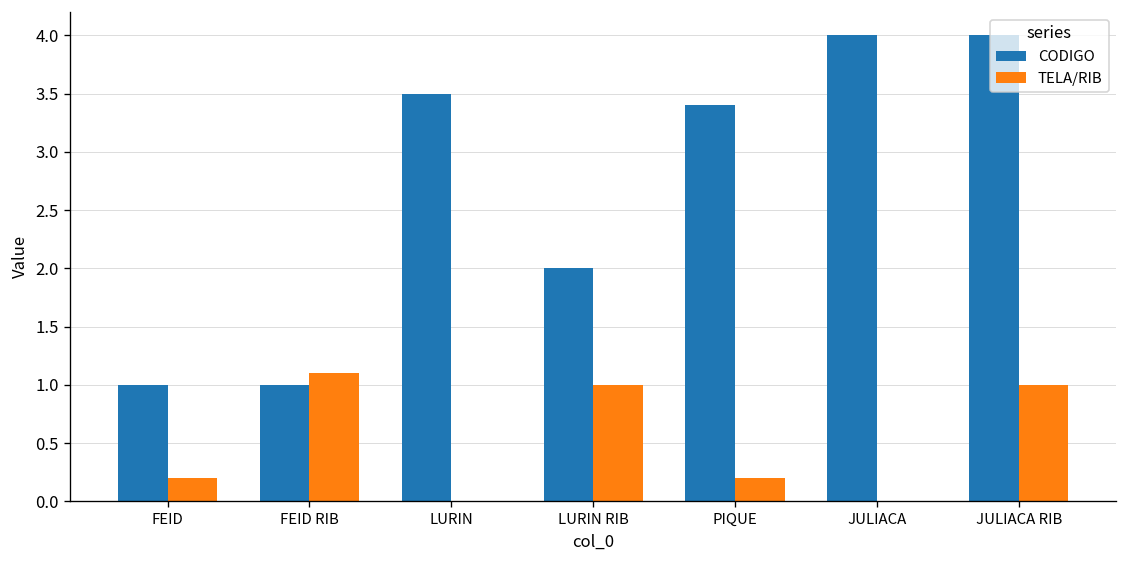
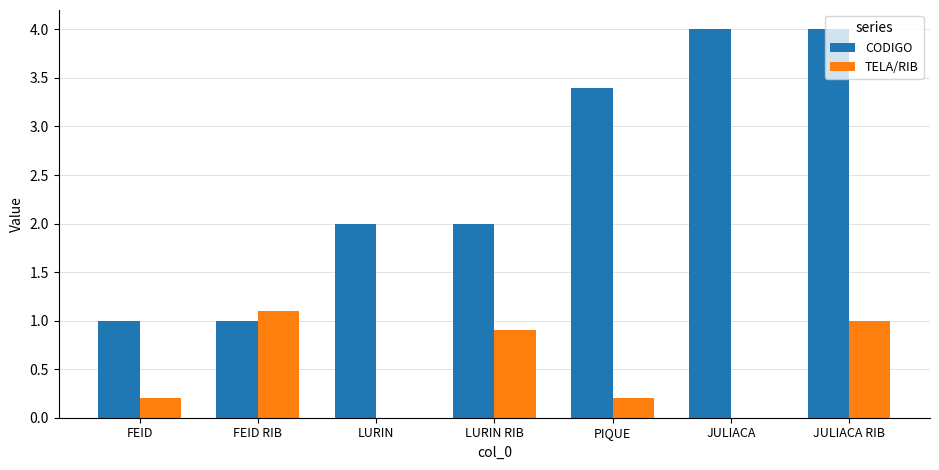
CODIGO, LURIN: 3.5 -> 2.0
TELA/RIB, LURIN RIB: 1.0 -> 0.9
